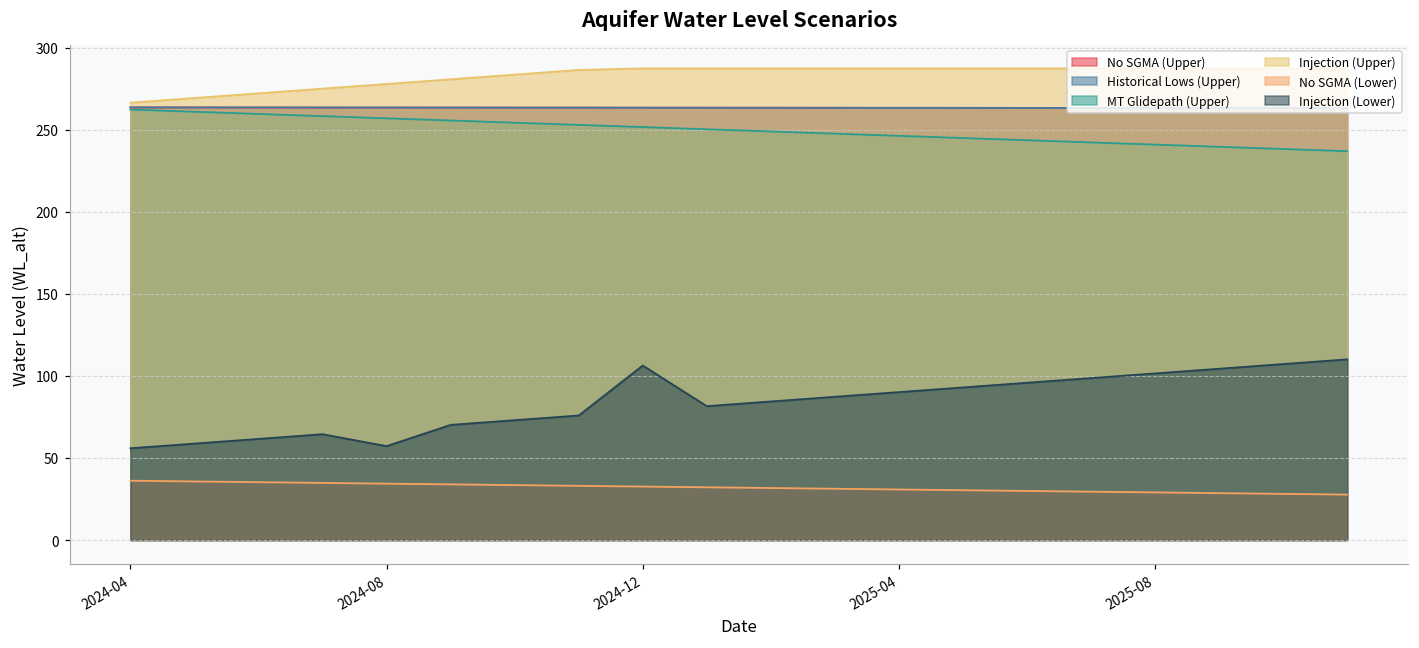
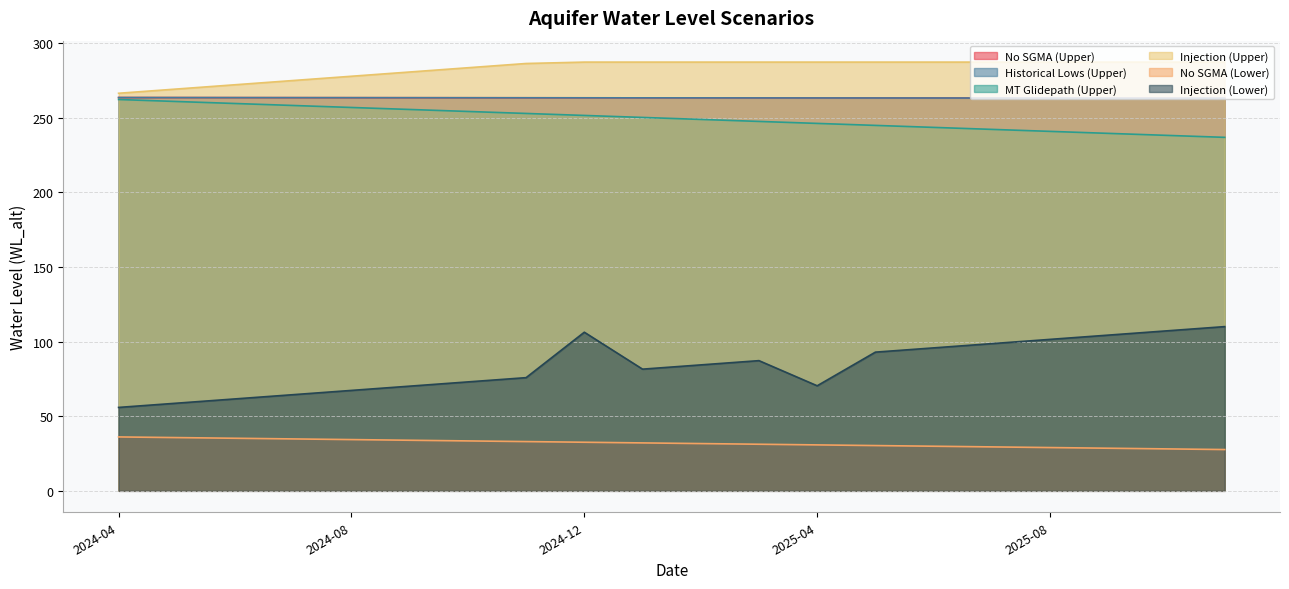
Injection (Lower), 2024-08: 57 -> 67
Injection (Lower), 2025-04: 90 -> 70
